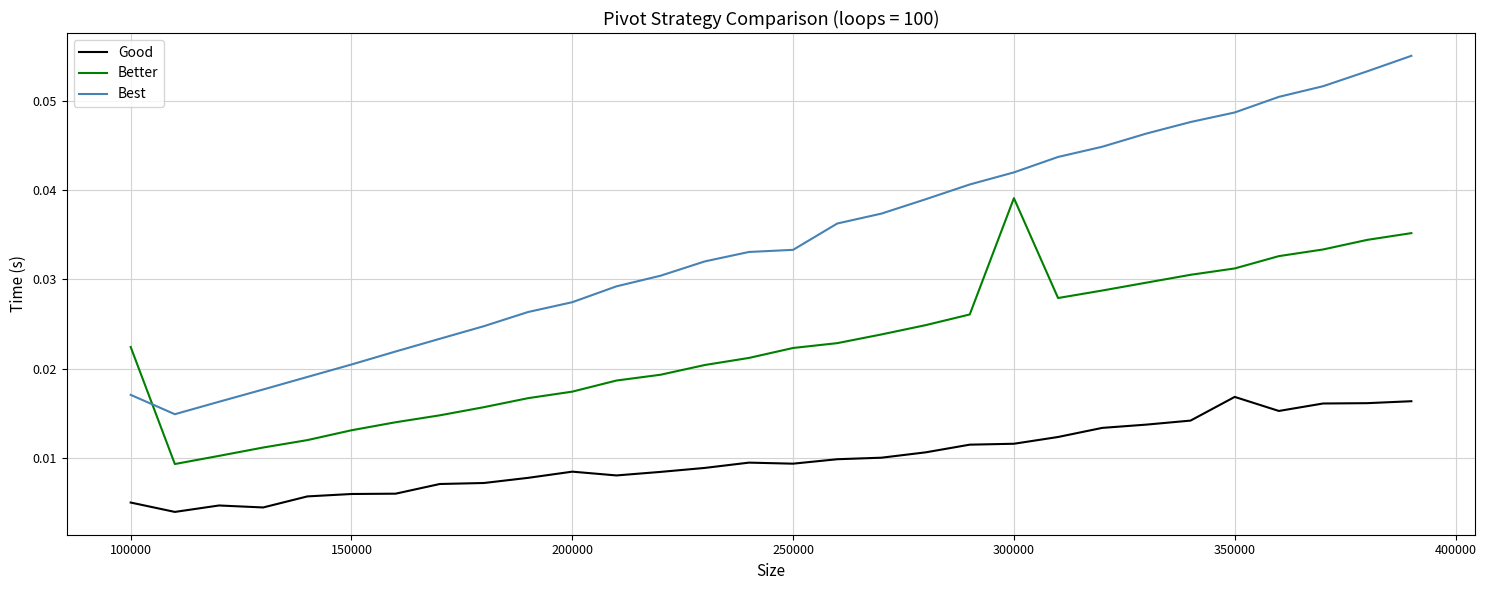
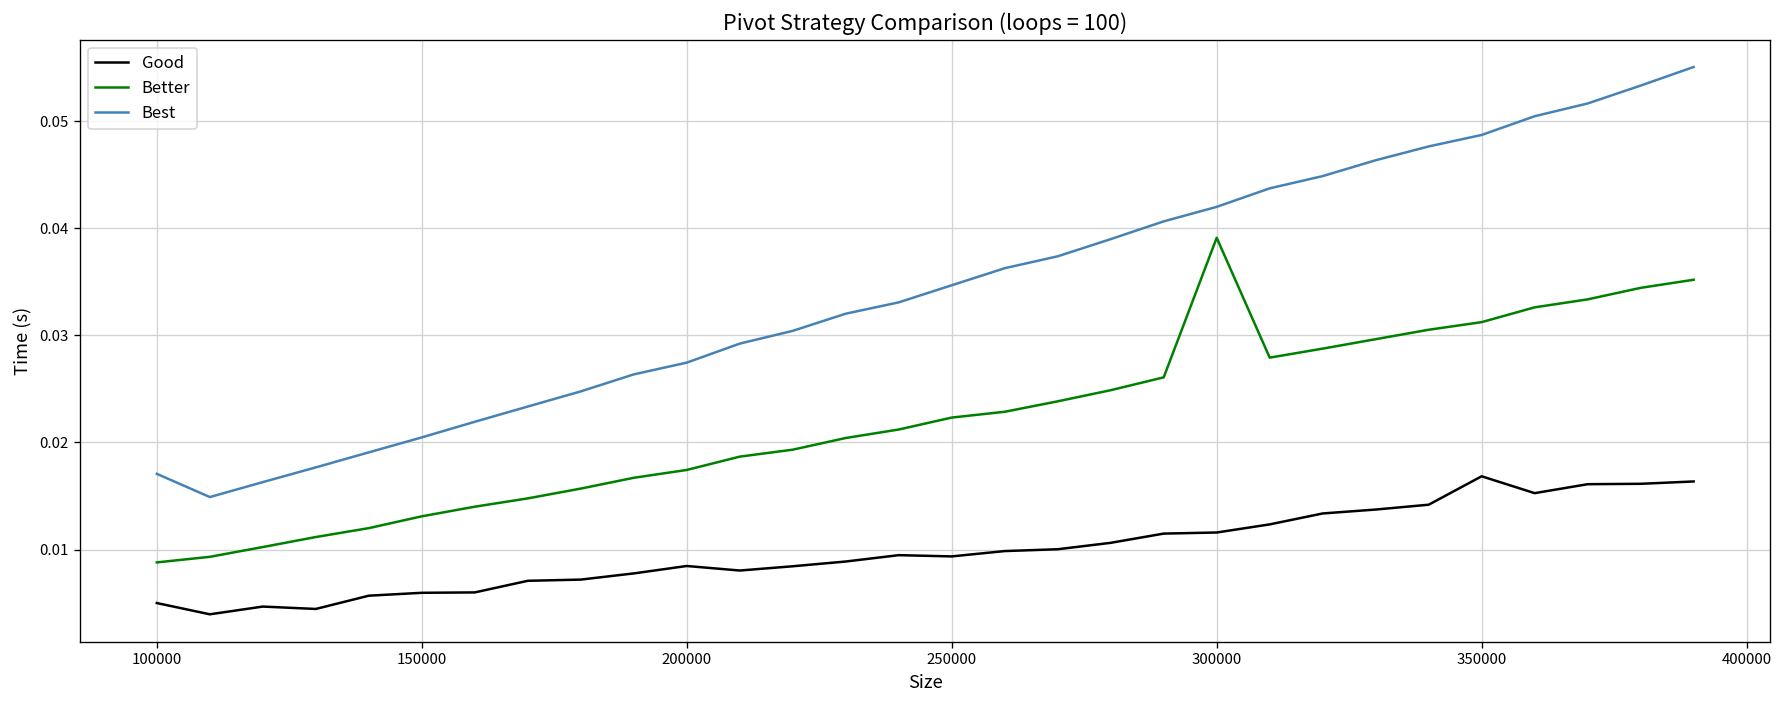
Better, 100000: 0.022 -> 0.009
Best, 250000: 0.033 -> 0.035
